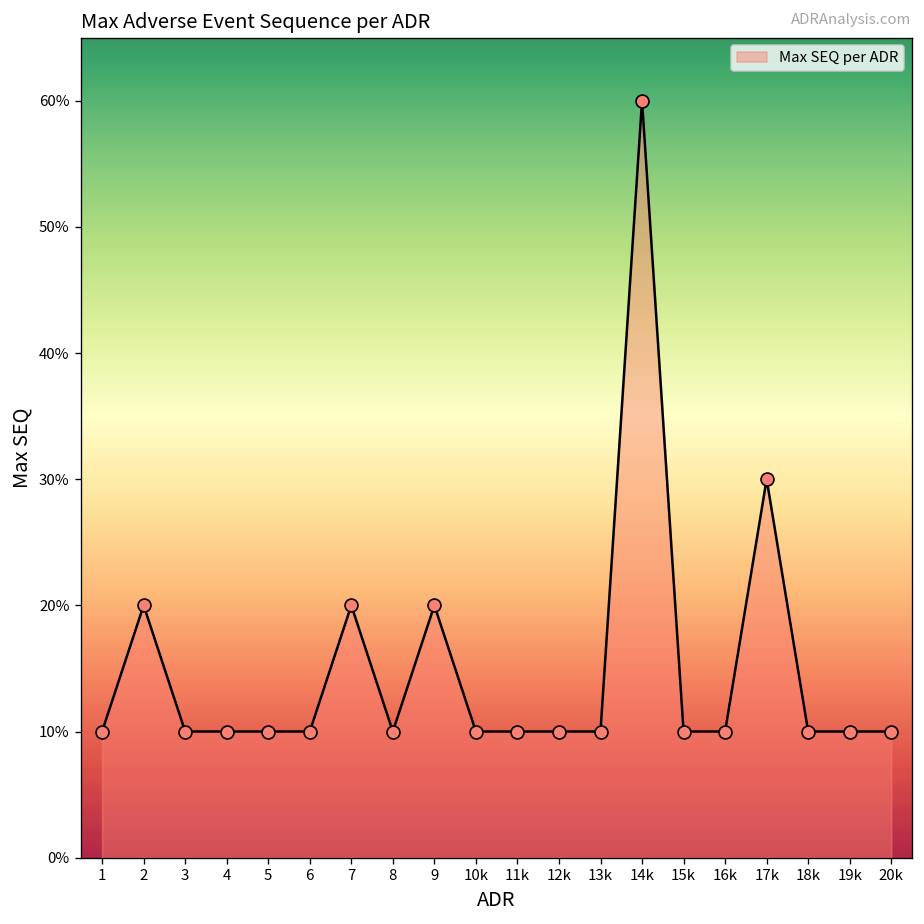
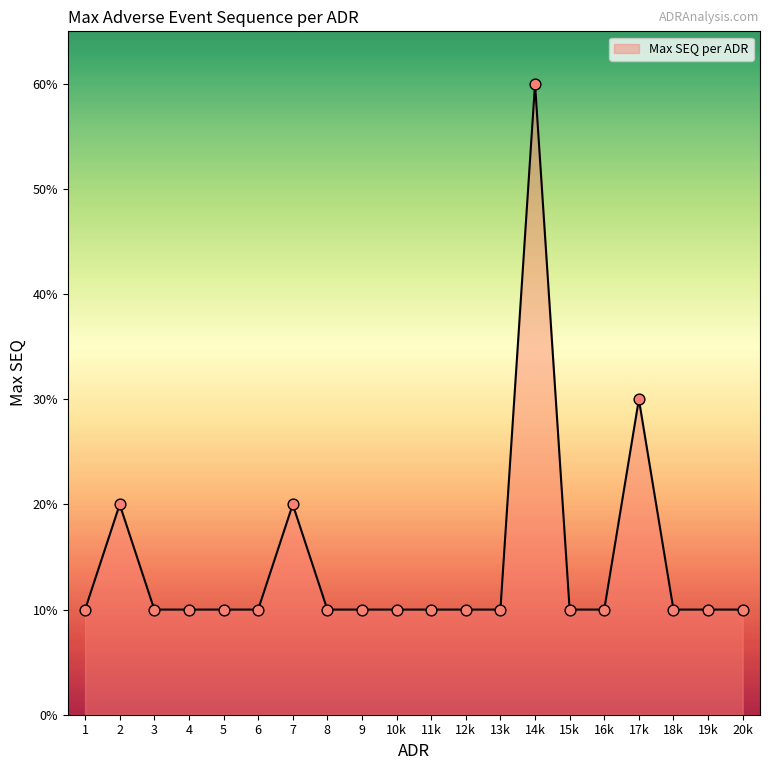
9: 20.0% -> 10.0%
